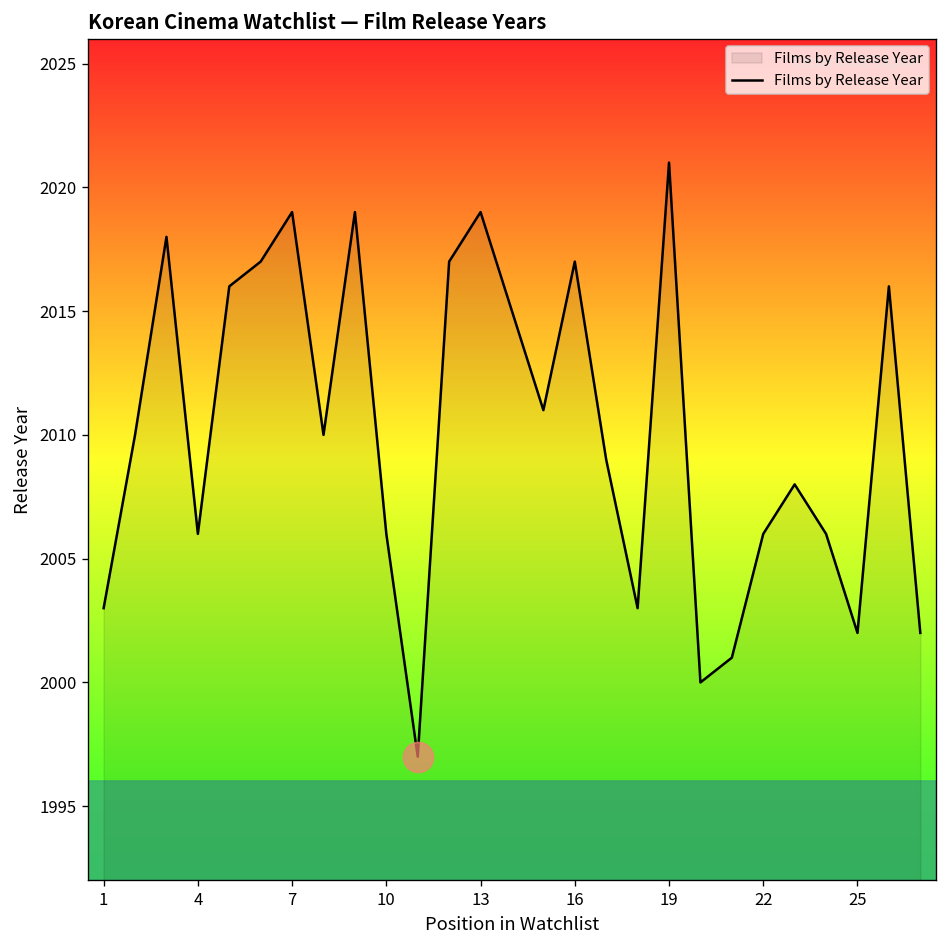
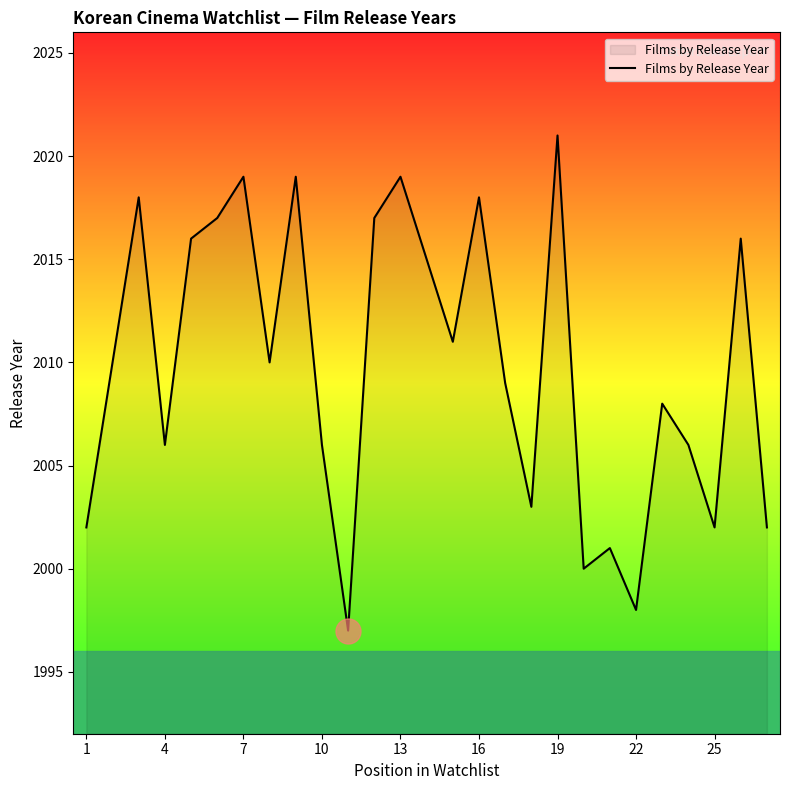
Films by Release Year, 1: 2003 -> 2002
Films by Release Year, 16: 2017 -> 2018
Films by Release Year, 22: 2006 -> 1998
